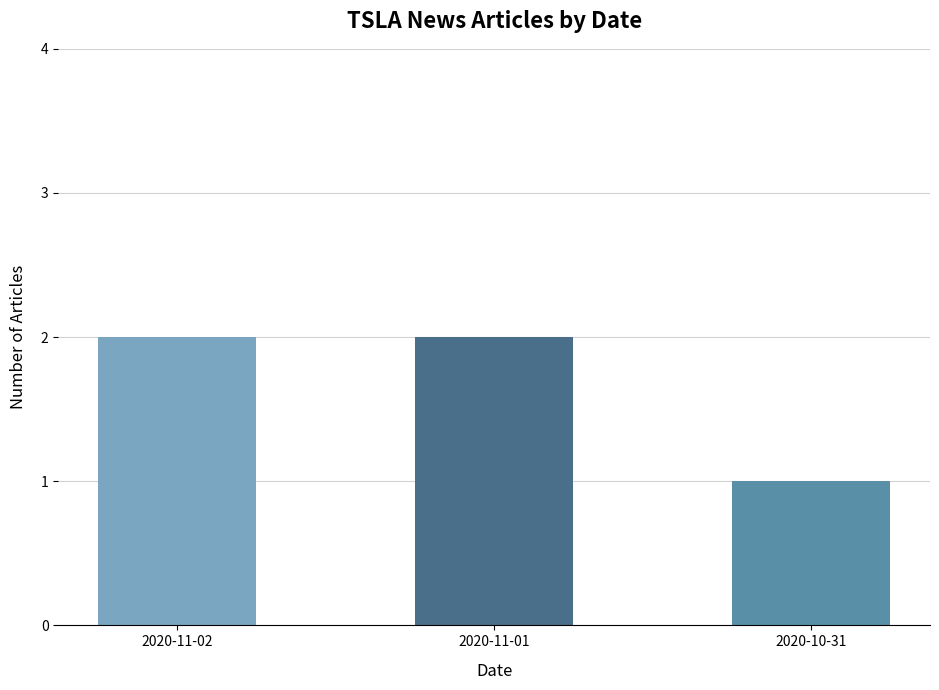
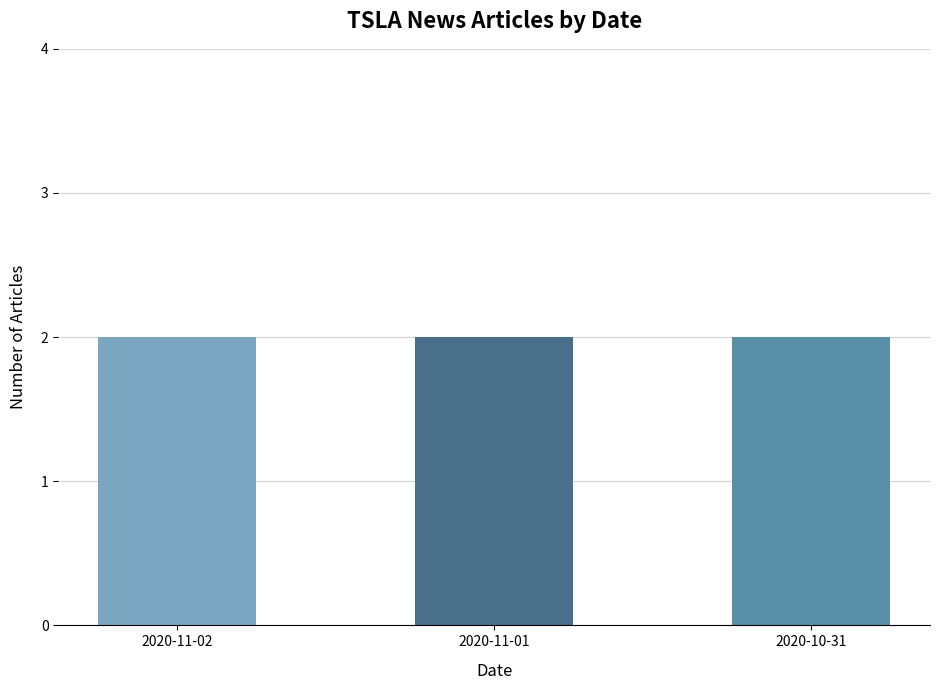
2020-10-31: 1 -> 2
